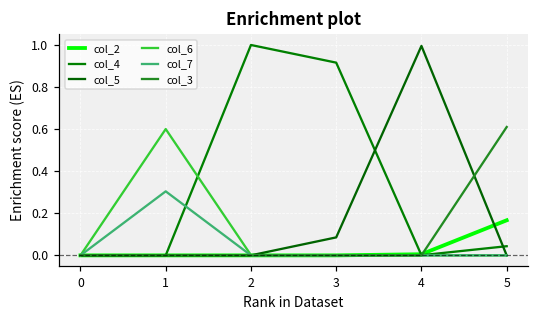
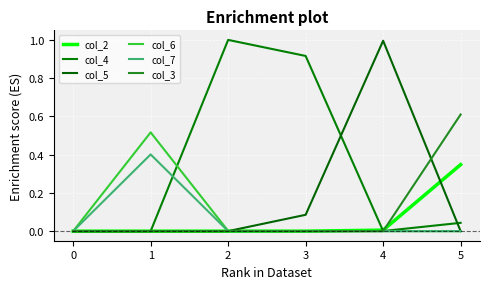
col_6, 1: 0.60 -> 0.52
col_7, 1: 0.30 -> 0.40
col_2, 5: 0.17 -> 0.35
